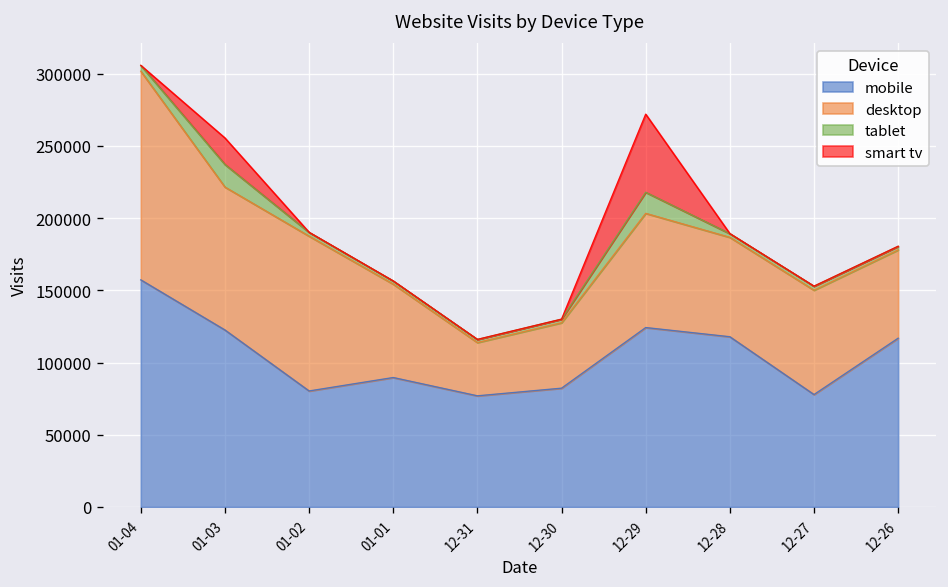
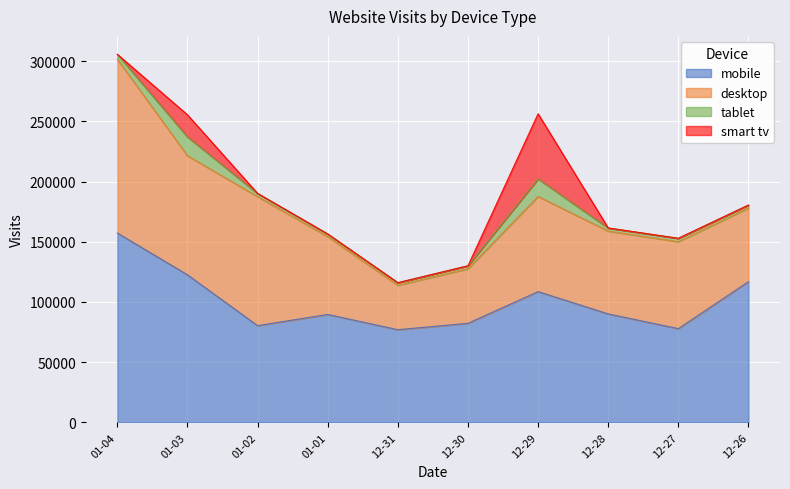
mobile, 12-29: 124000 -> 109000
mobile, 12-28: 118000 -> 90000
